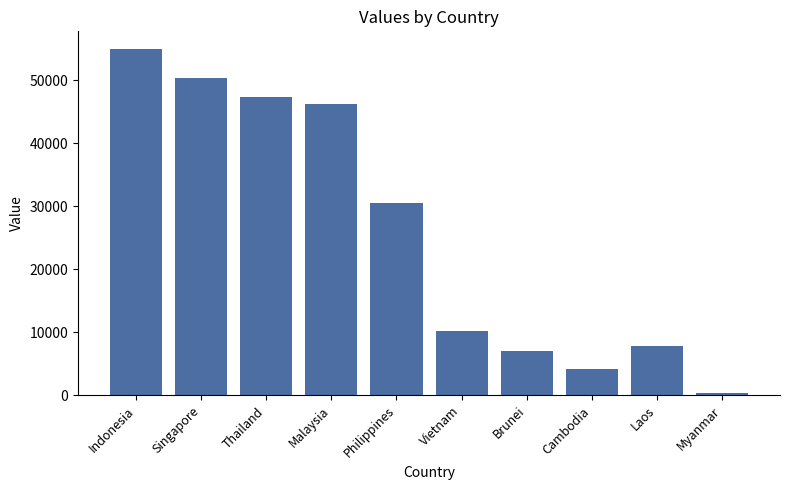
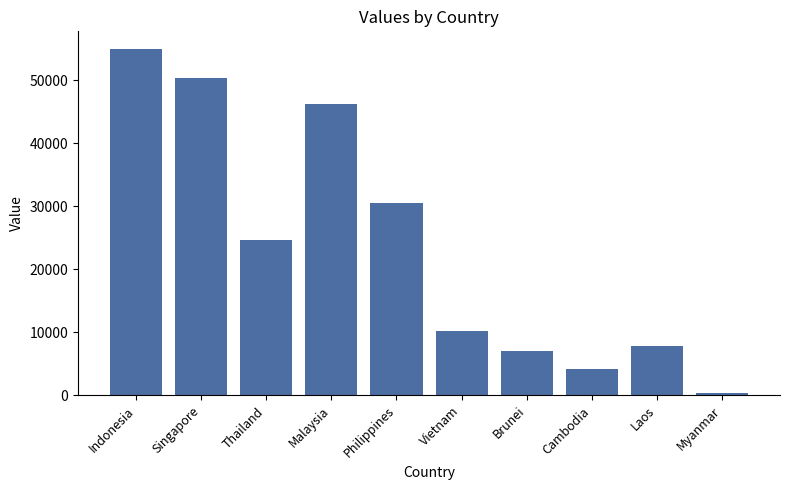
Thailand: 47000 -> 25000
